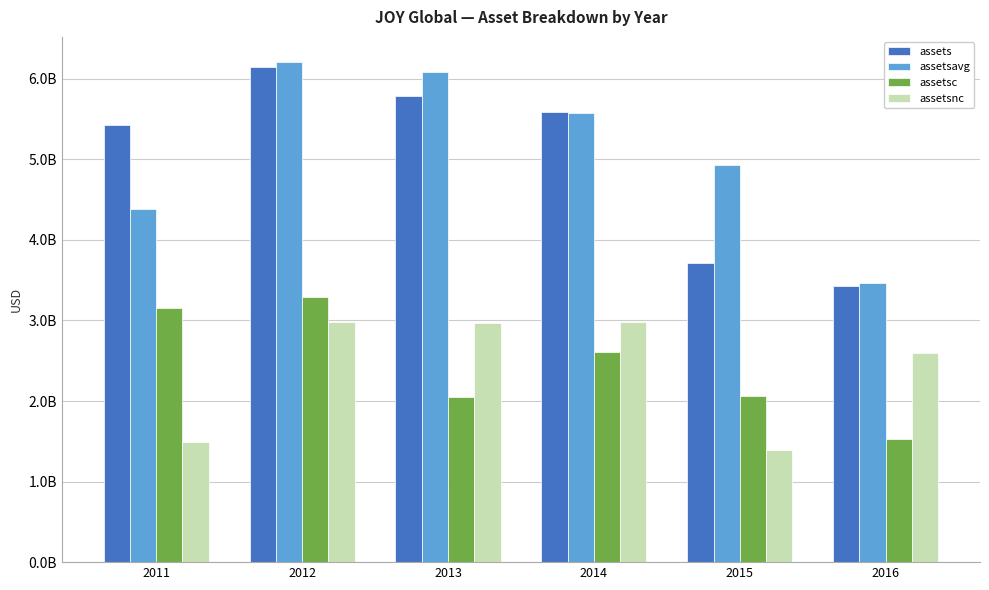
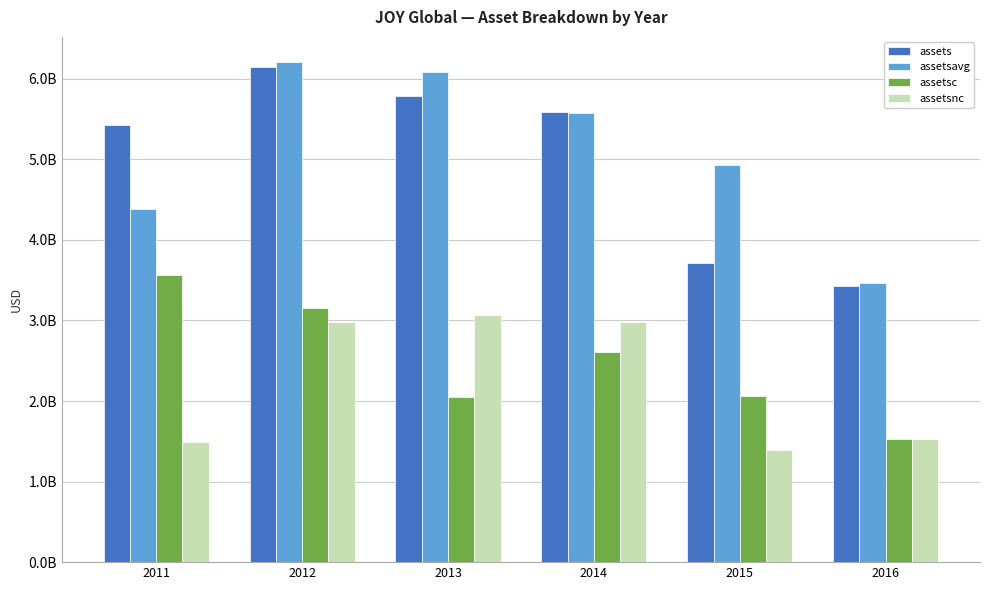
assetsc, 2011: 3200000000 -> 3600000000
assetsc, 2012: 3300000000 -> 3200000000
assetsnc, 2013: 3000000000 -> 3100000000
assetsnc, 2016: 2600000000 -> 1500000000
